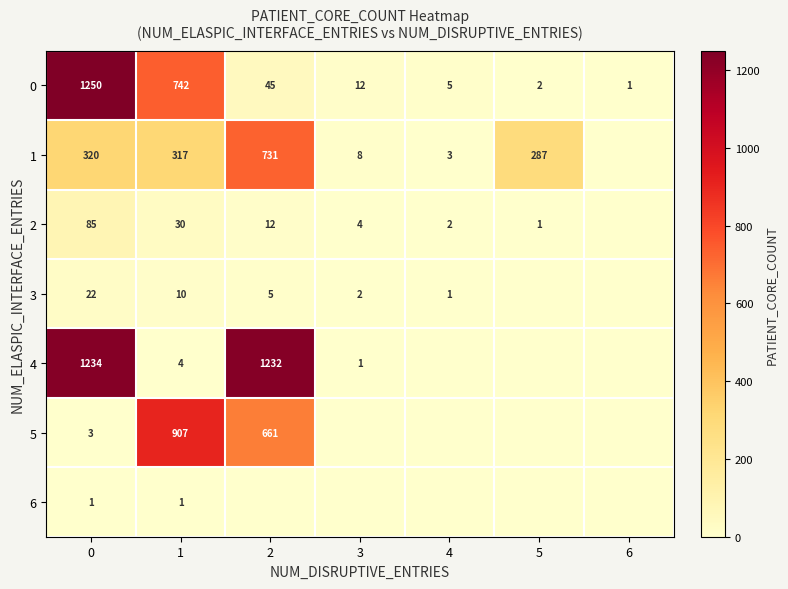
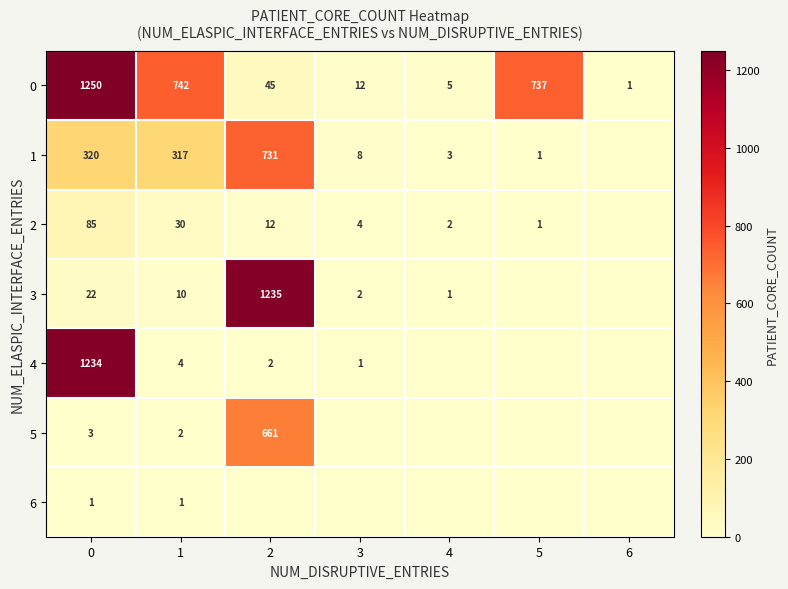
0, 5: 2 -> 737
1, 5: 287 -> 1
3, 2: 5 -> 1235
4, 2: 1232 -> 2
5, 1: 907 -> 2
